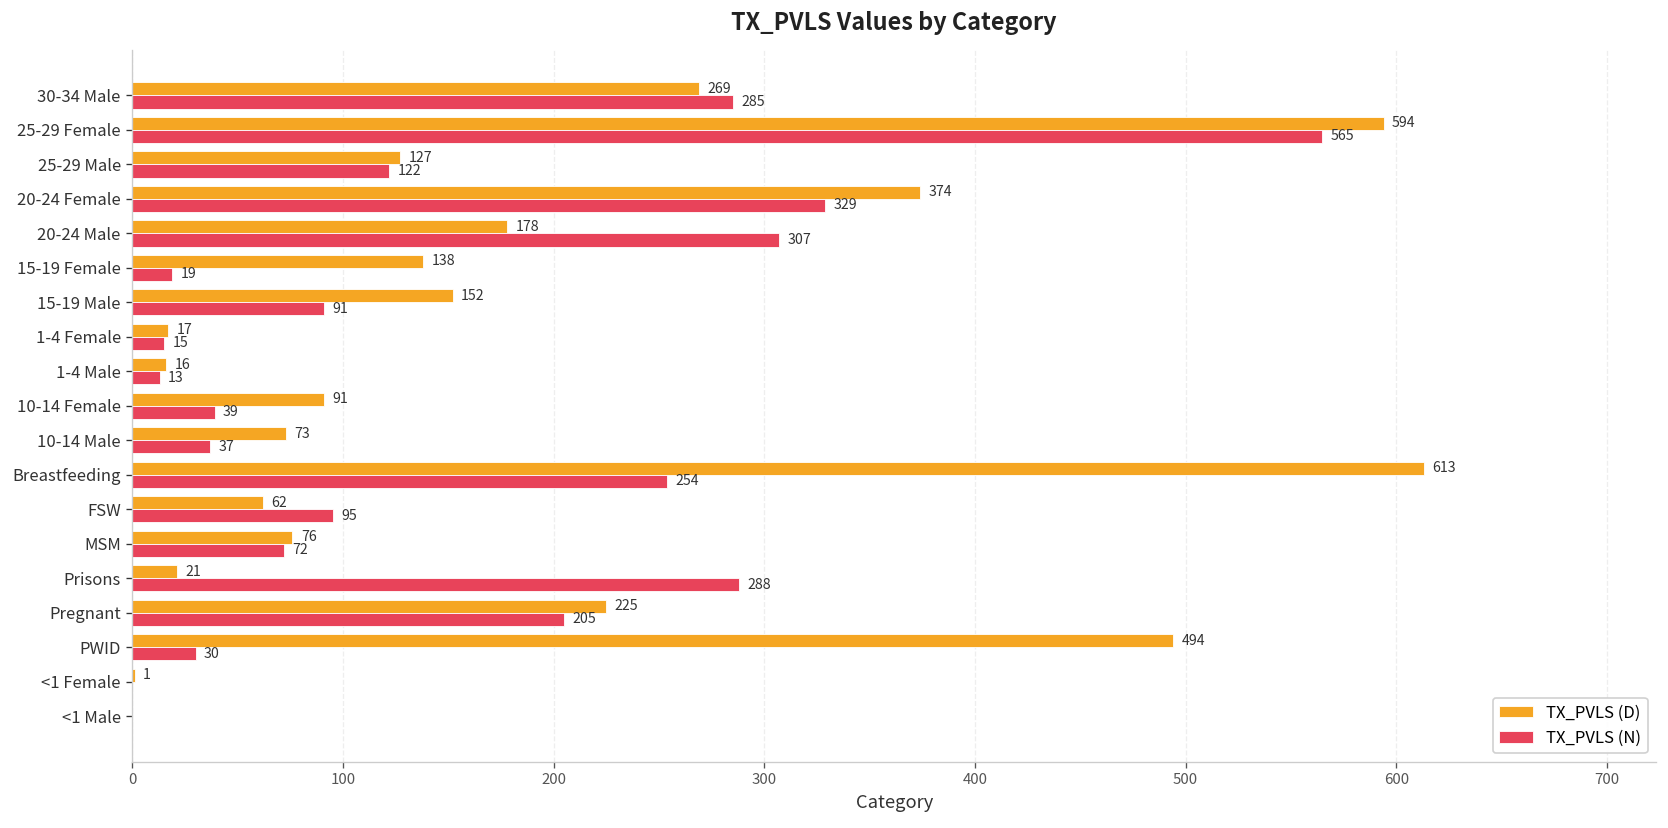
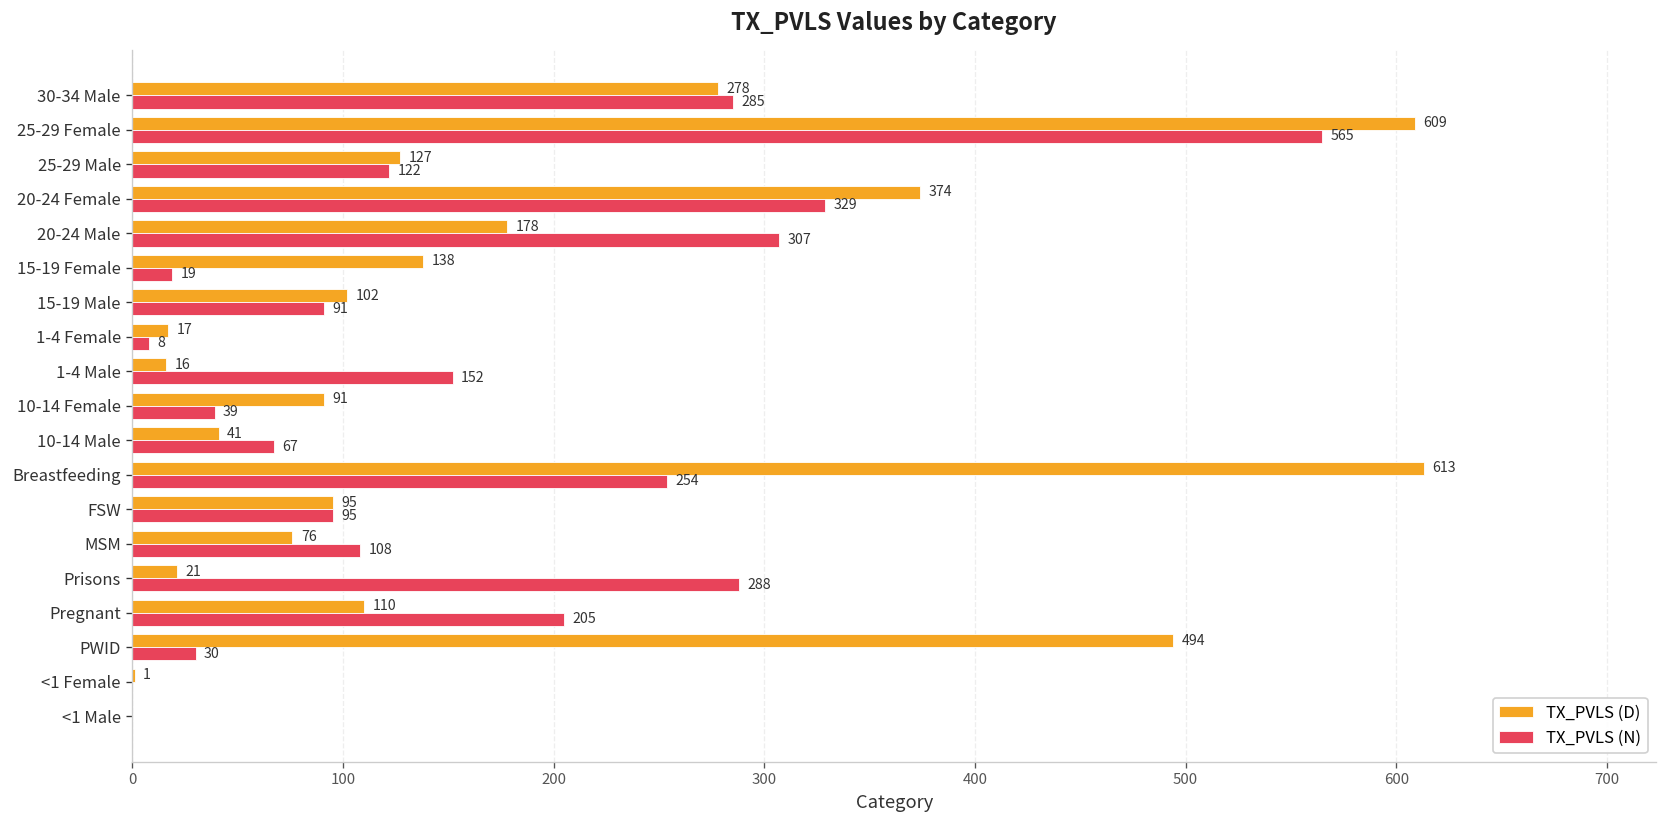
TX_PVLS (D), 30-34 Male: 269 -> 278
TX_PVLS (D), 25-29 Female: 594 -> 609
TX_PVLS (D), 15-19 Male: 152 -> 102
TX_PVLS (N), 1-4 Female: 15 -> 8
TX_PVLS (N), 1-4 Male: 13 -> 152
TX_PVLS (D), 10-14 Male: 73 -> 41
TX_PVLS (N), 10-14 Male: 37 -> 67
TX_PVLS (D), FSW: 62 -> 95
TX_PVLS (N), MSM: 72 -> 108
TX_PVLS (D), Pregnant: 225 -> 110
